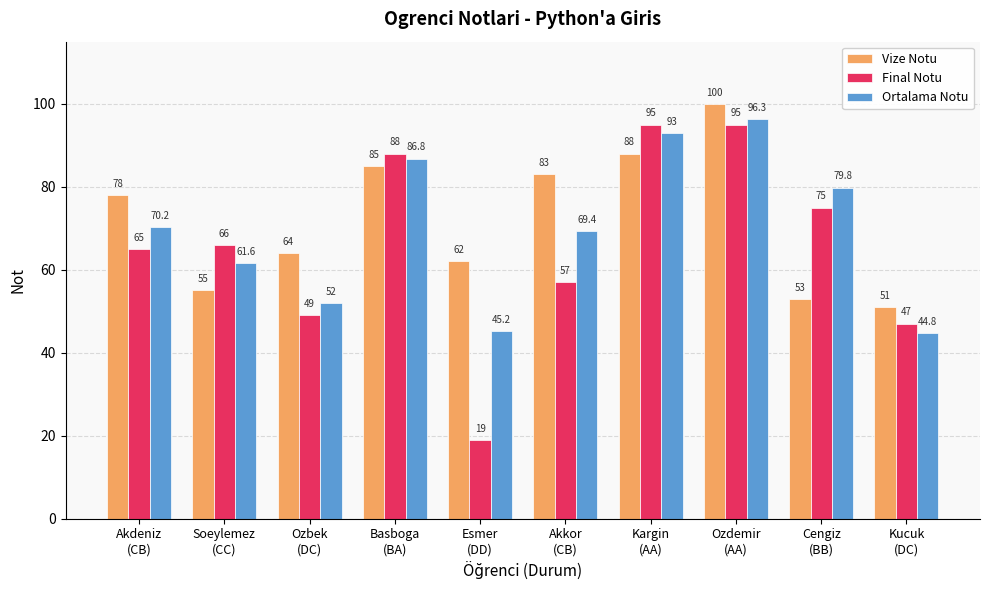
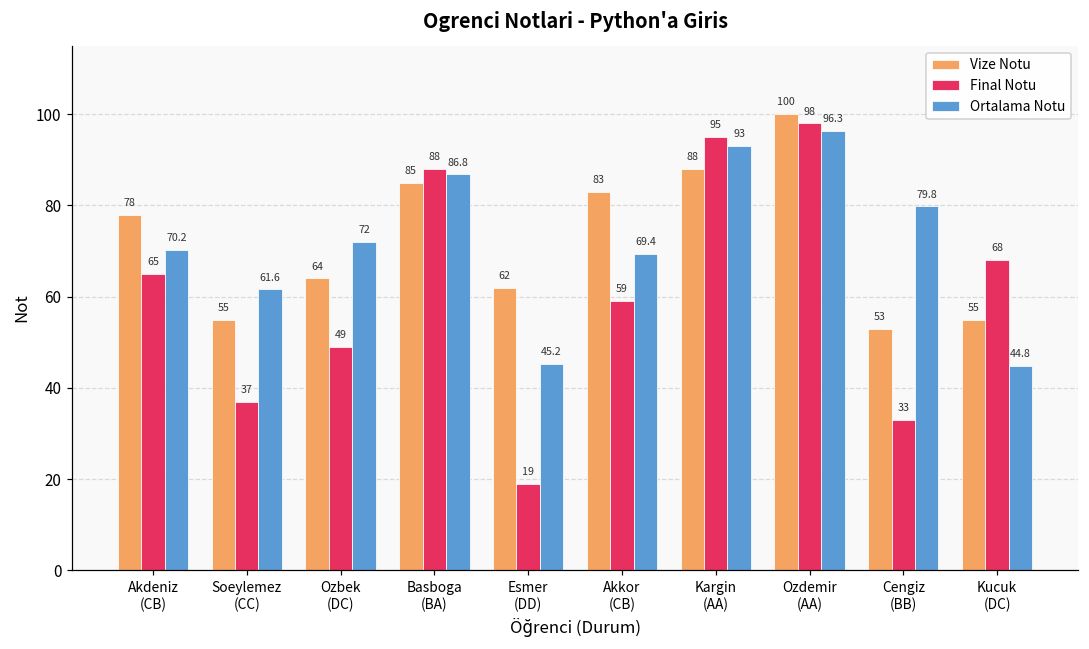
Final Notu, Soeylemez (CC): 66 -> 37
Ortalama Notu, Ozbek (DC): 52 -> 72
Final Notu, Akkor (CB): 57 -> 59
Final Notu, Ozdemir (AA): 95 -> 98
Final Notu, Cengiz (BB): 75 -> 33
Vize Notu, Kucuk (DC): 51 -> 55
Final Notu, Kucuk (DC): 47 -> 68
